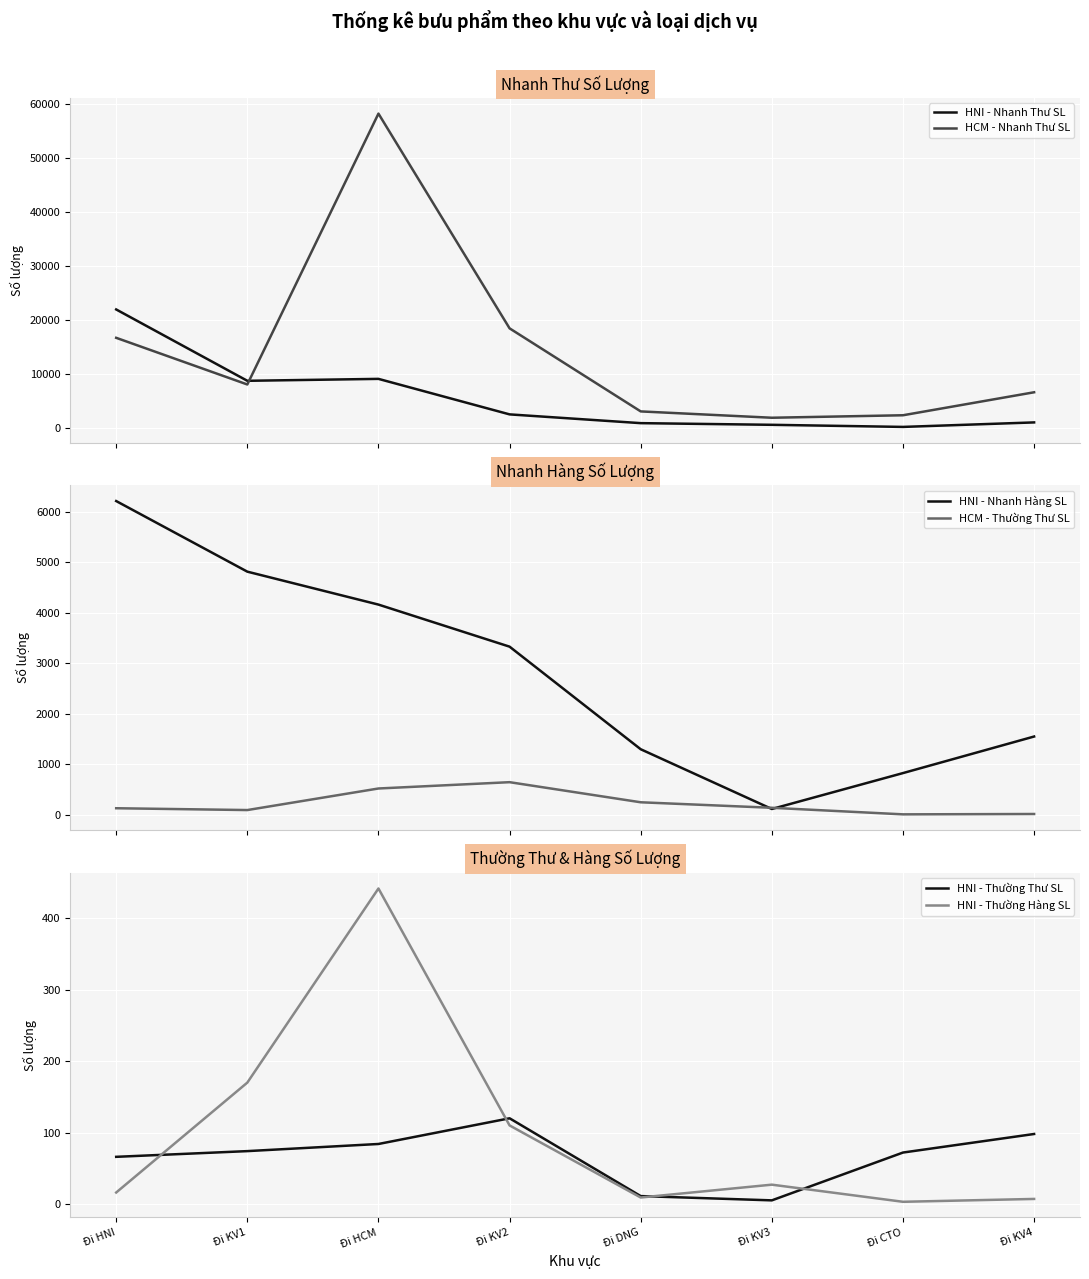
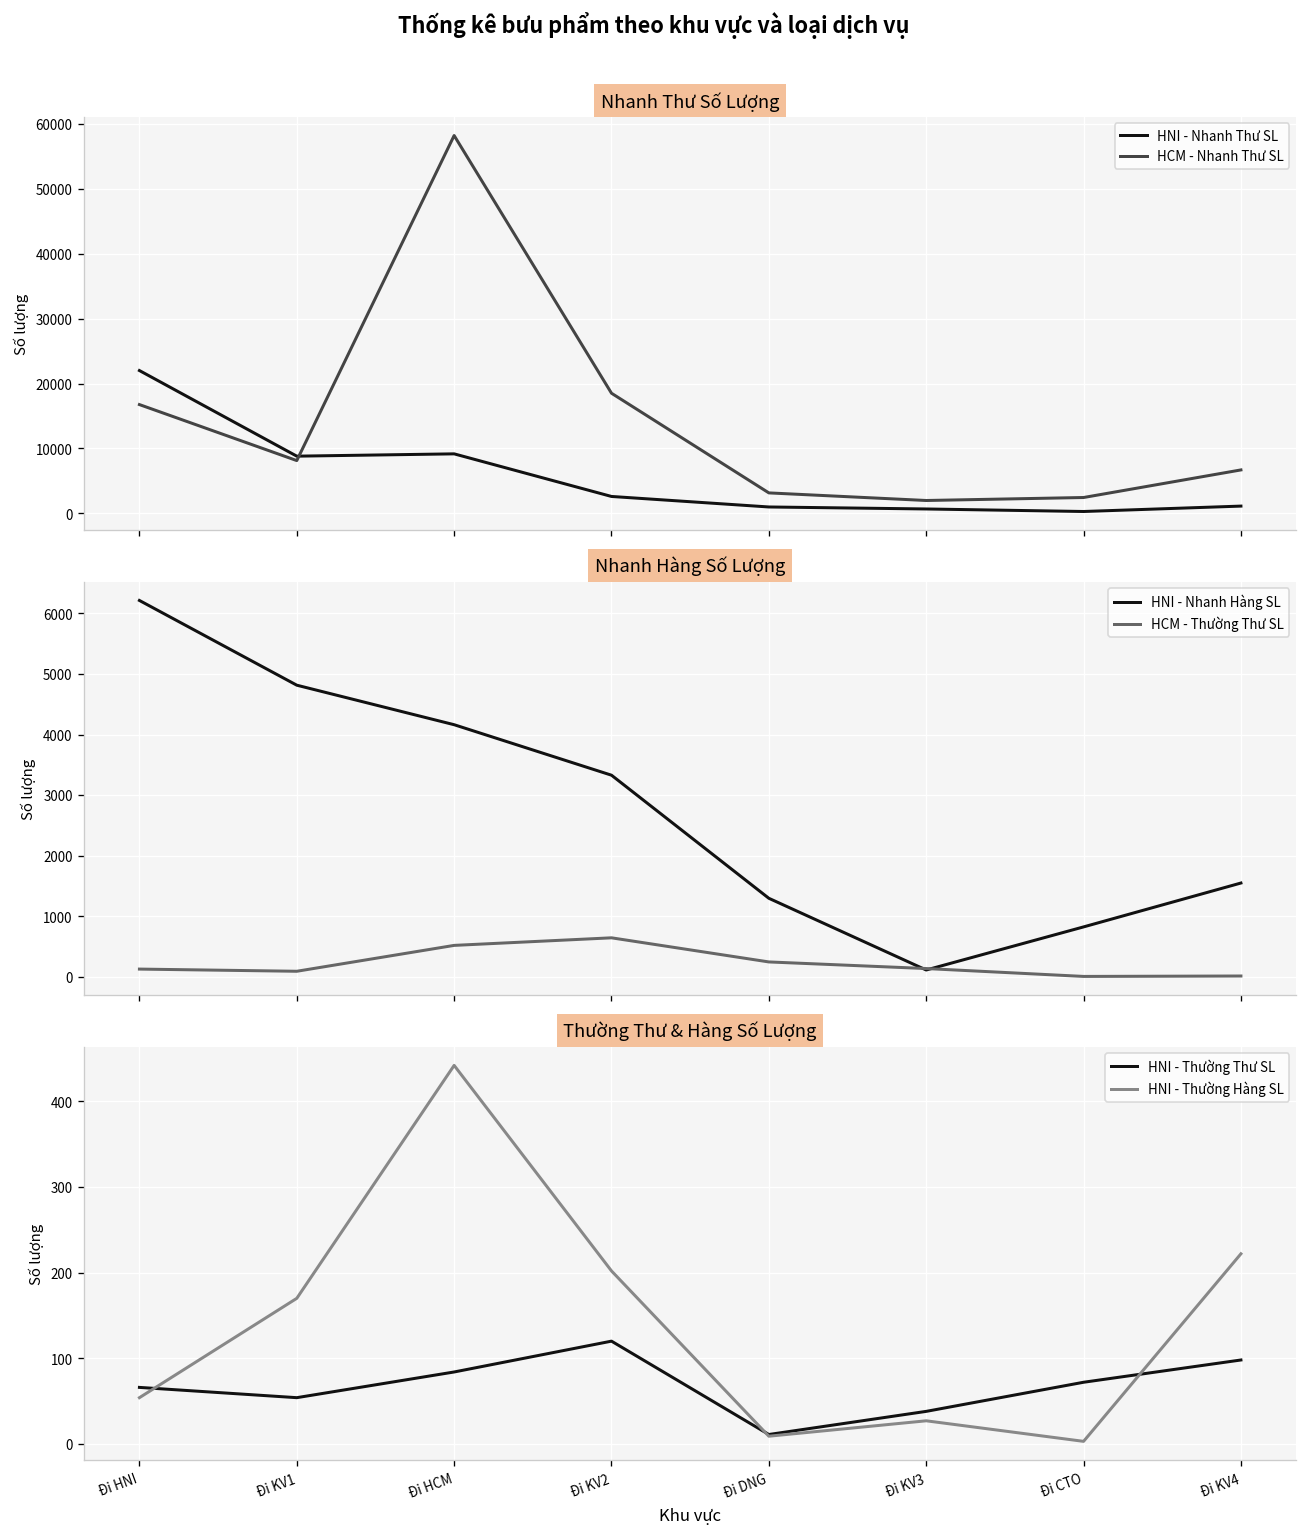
Thường Thư & Hàng Số Lượng, HNI - Thường Hàng SL, Đi HNI: 20 -> 50
Thường Thư & Hàng Số Lượng, HNI - Thường Thư SL, Đi KV1: 70 -> 50
Thường Thư & Hàng Số Lượng, HNI - Thường Hàng SL, Đi KV2: 110 -> 200
Thường Thư & Hàng Số Lượng, HNI - Thường Thư SL, Đi KV3: 10 -> 40
Thường Thư & Hàng Số Lượng, HNI - Thường Hàng SL, Đi KV4: 10 -> 220
